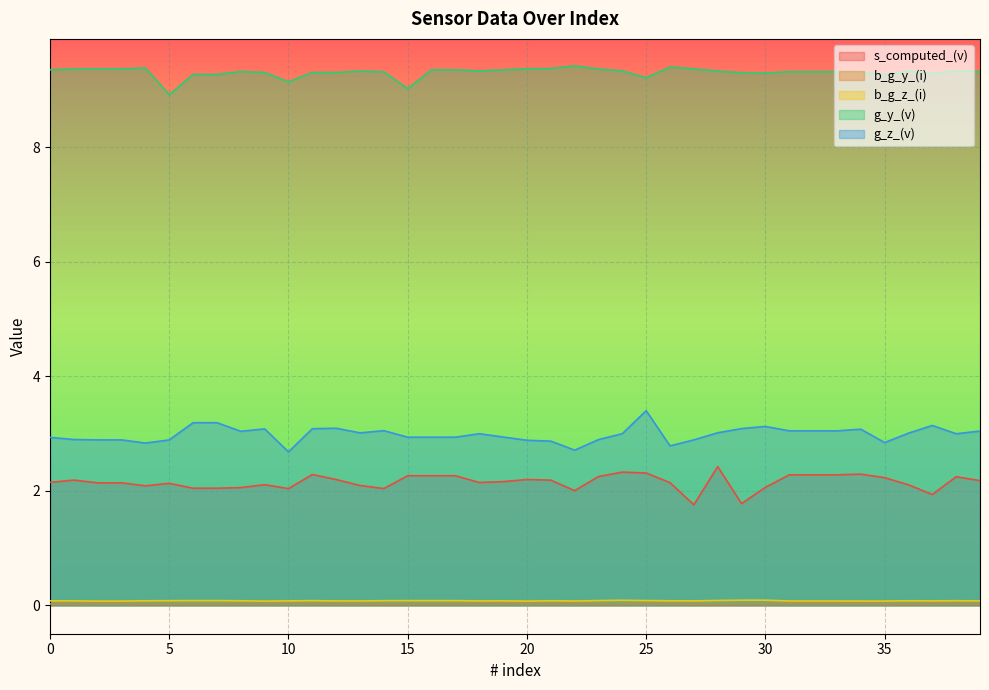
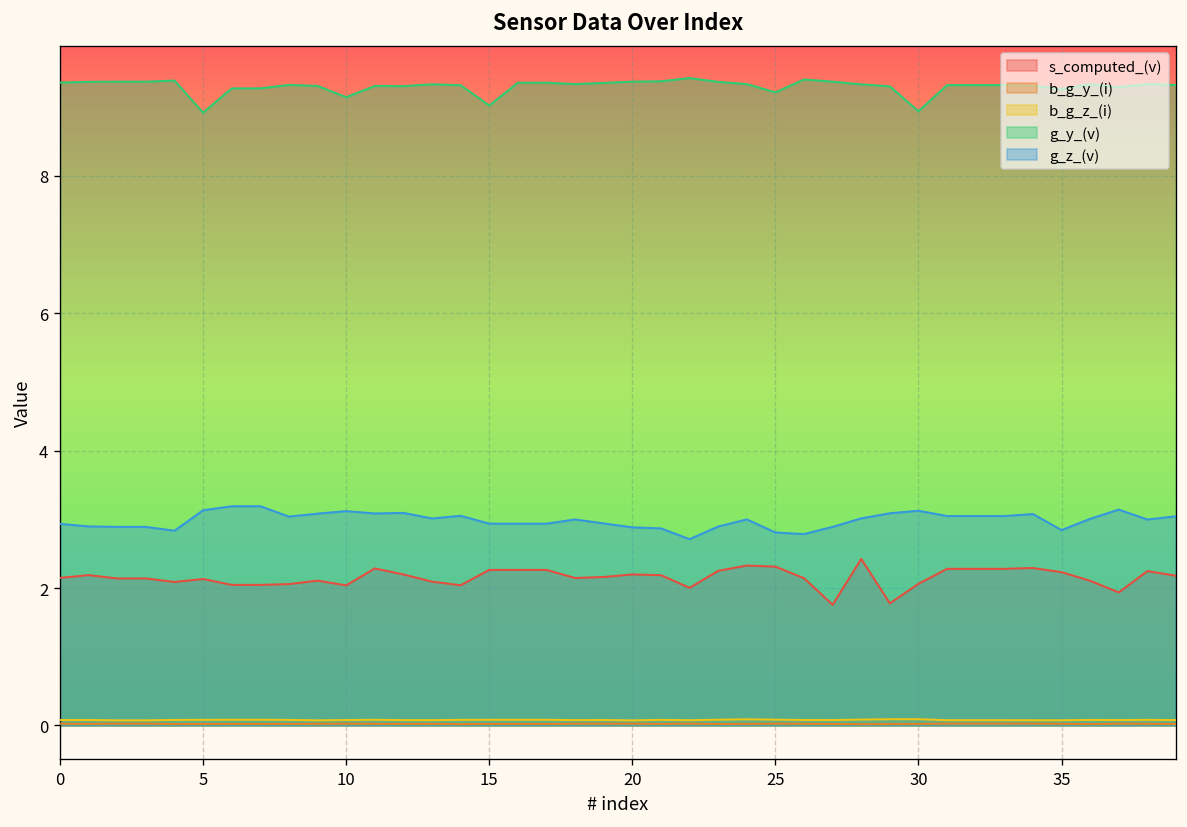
g_z_(v), 5: 2.9 -> 3.1
g_z_(v), 10: 2.7 -> 3.1
g_z_(v), 25: 3.4 -> 2.8
g_y_(v), 30: 9.3 -> 8.9
